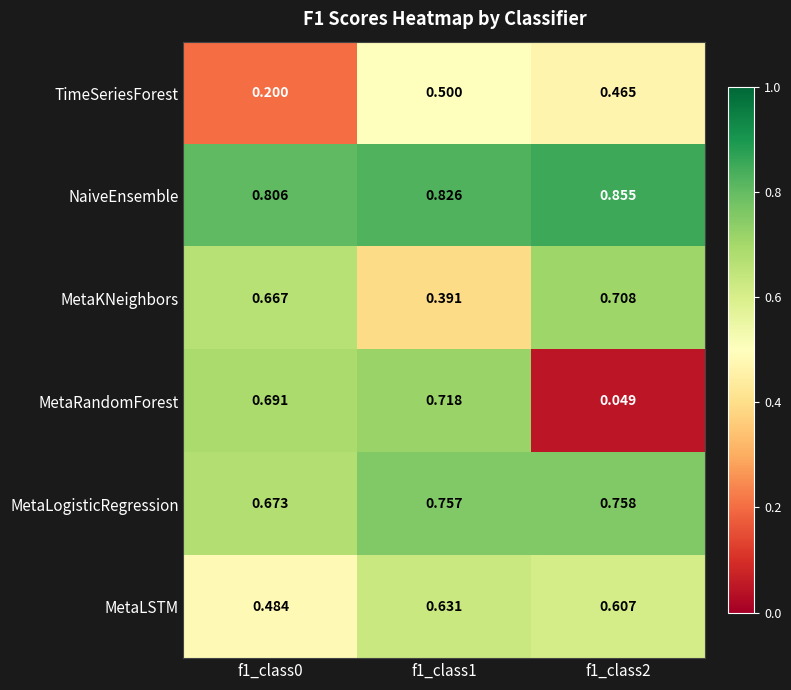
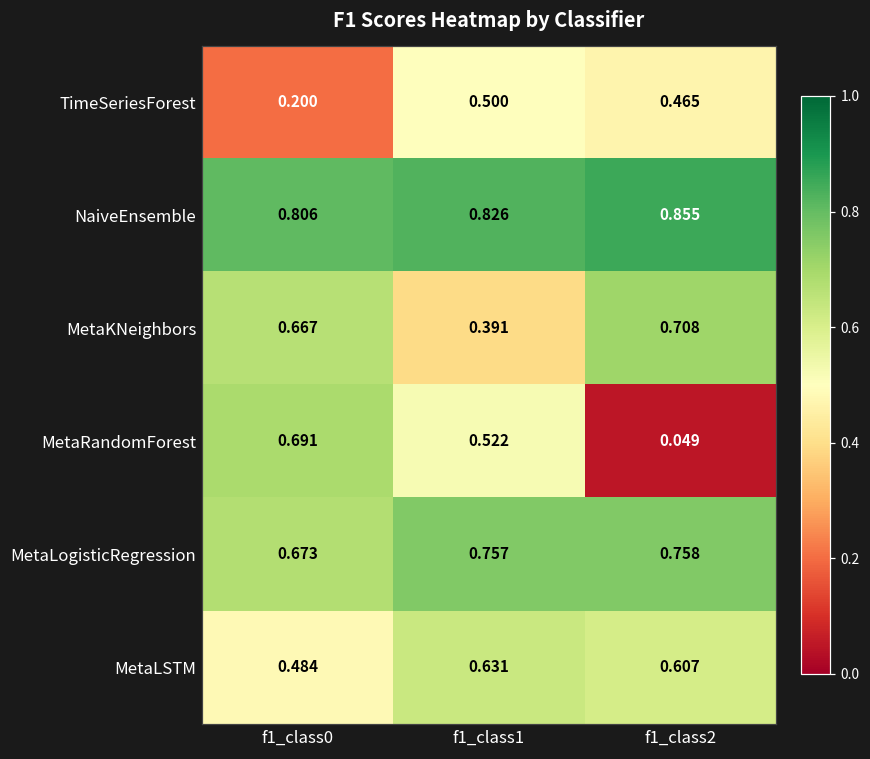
MetaRandomForest, f1_class1: 0.718 -> 0.522
